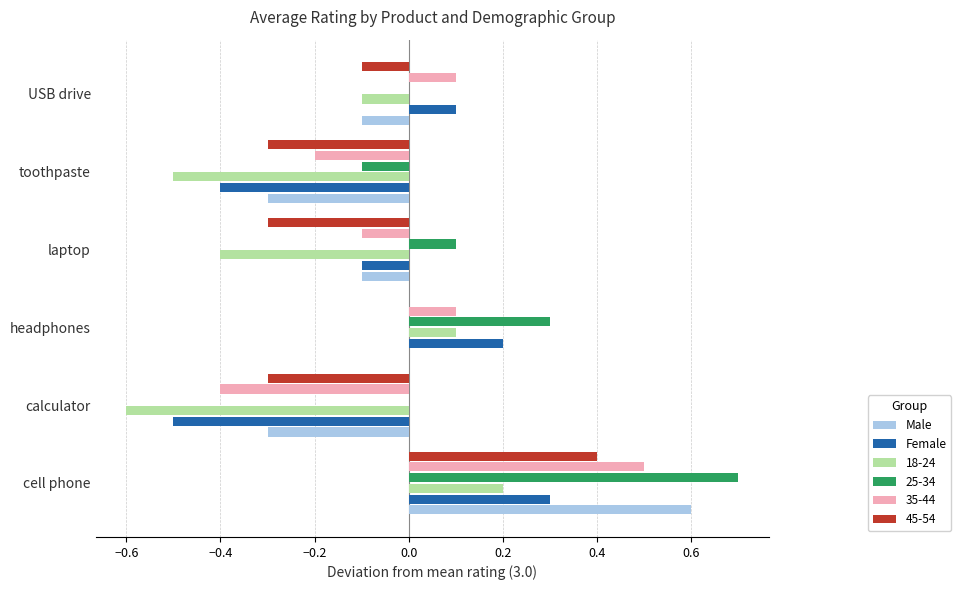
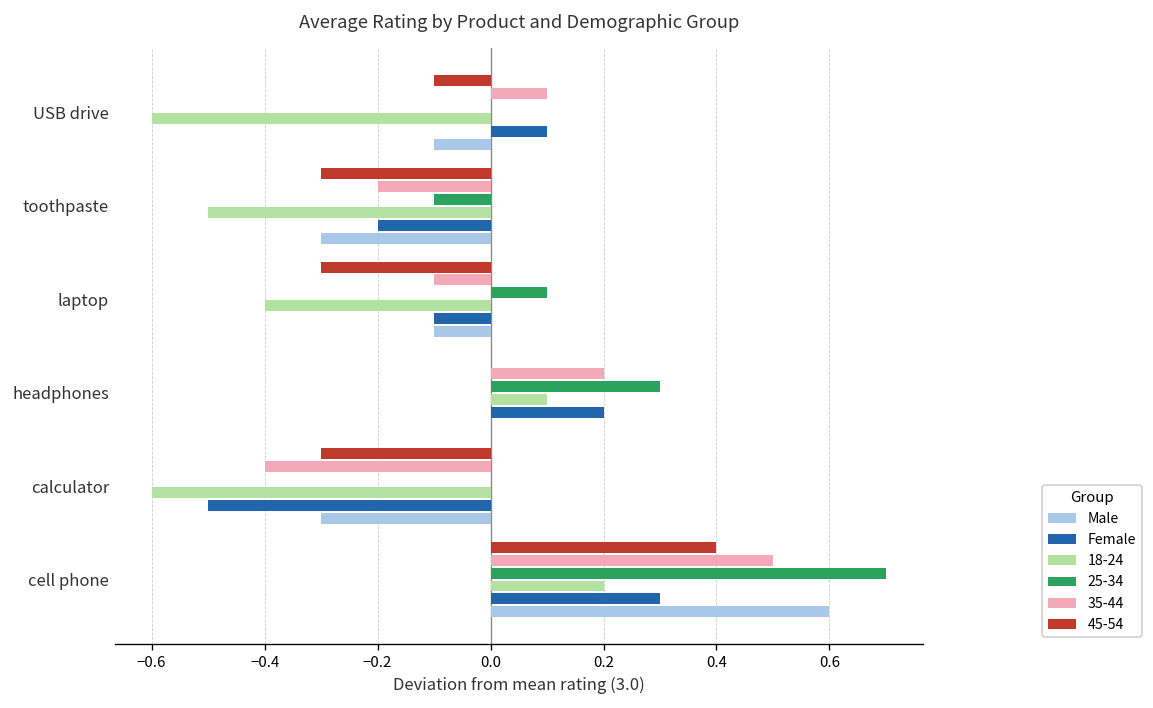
18-24, USB drive: -0.10 -> -0.60
Female, toothpaste: -0.40 -> -0.20
35-44, headphones: 0.10 -> 0.20
